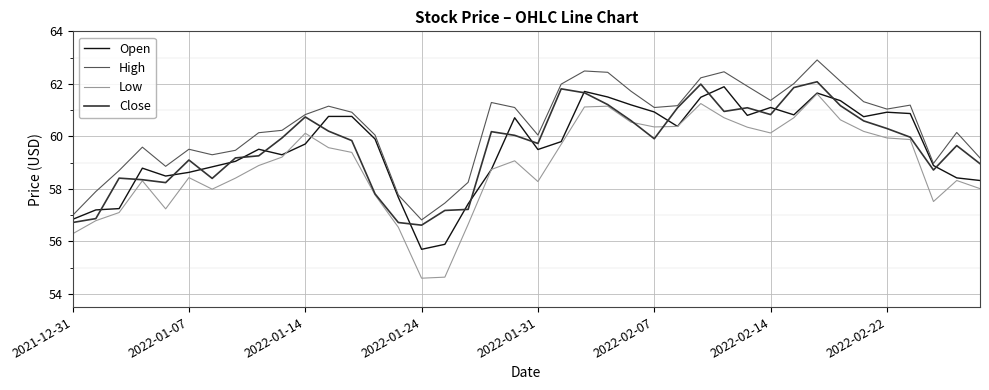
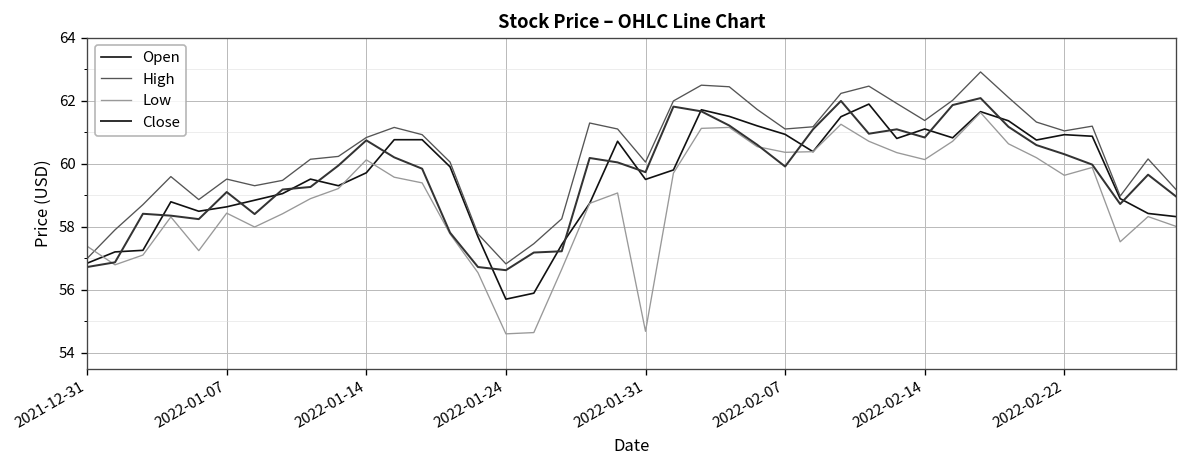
Low, 2021-12-31: 56.3 -> 57.4
Low, 2022-01-31: 58.3 -> 54.7
Low, 2022-02-22: 59.9 -> 59.6
